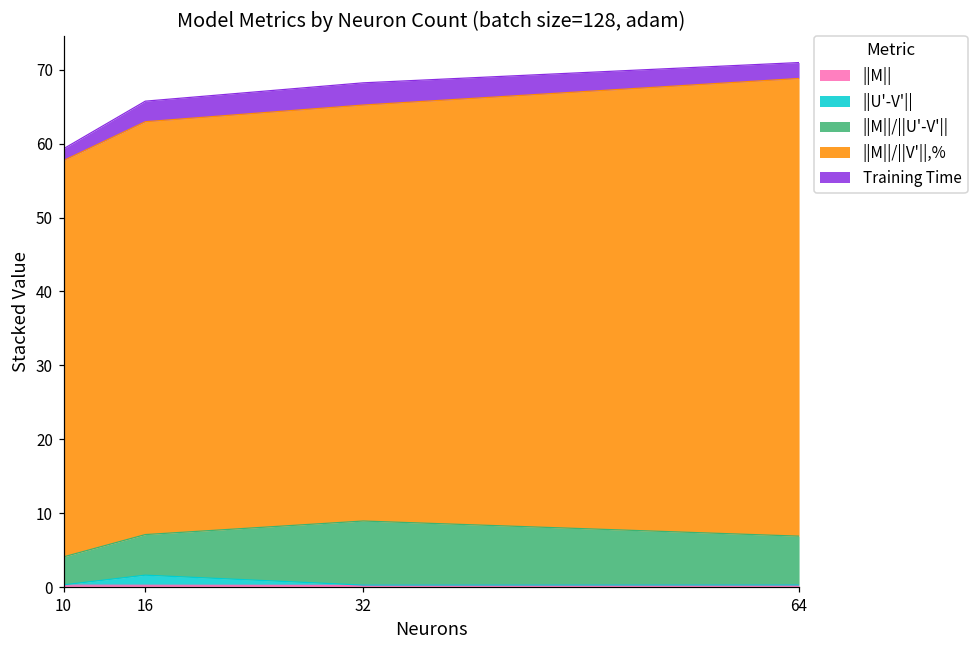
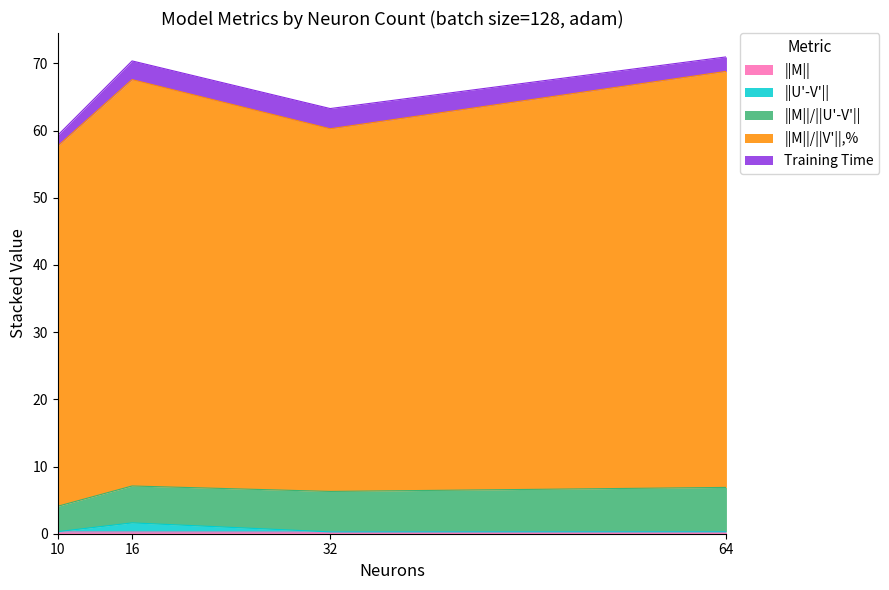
||M||/||V'||,%, 16: 56 -> 60
||M||/||U'-V'||, 32: 9 -> 6
||M||/||V'||,%, 32: 56 -> 54
